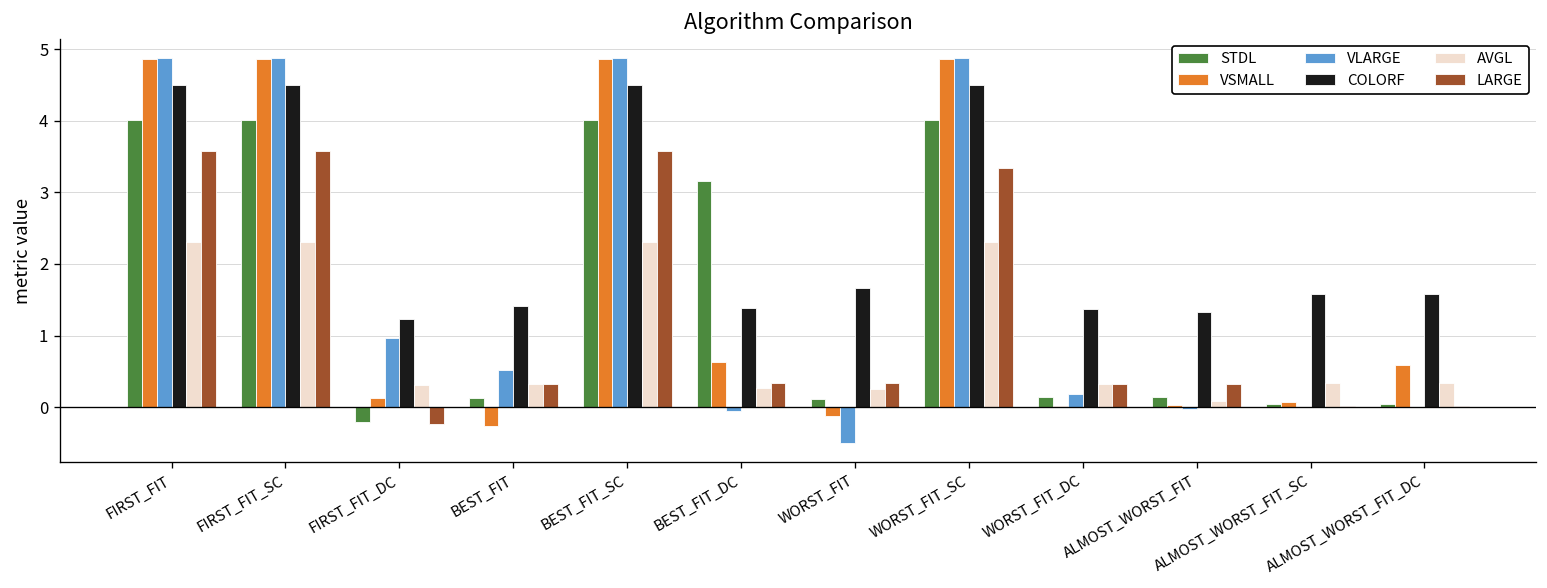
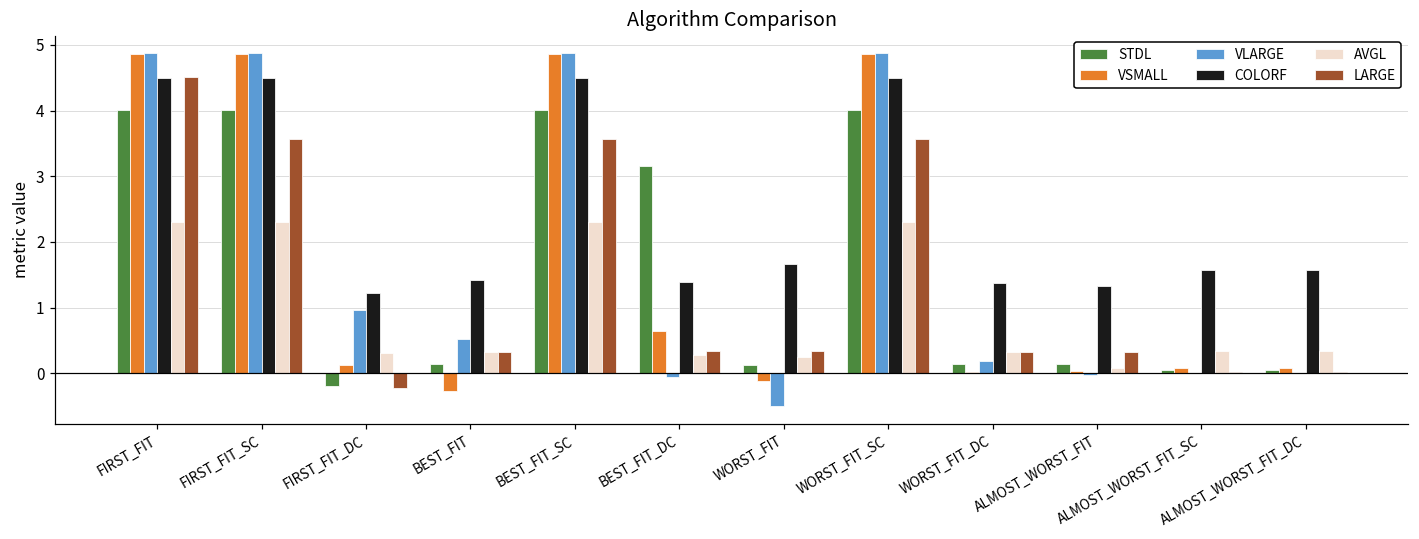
LARGE, FIRST_FIT: 3.6 -> 4.5
LARGE, WORST_FIT_SC: 3.3 -> 3.6
VSMALL, ALMOST_WORST_FIT_DC: 0.6 -> 0.1
